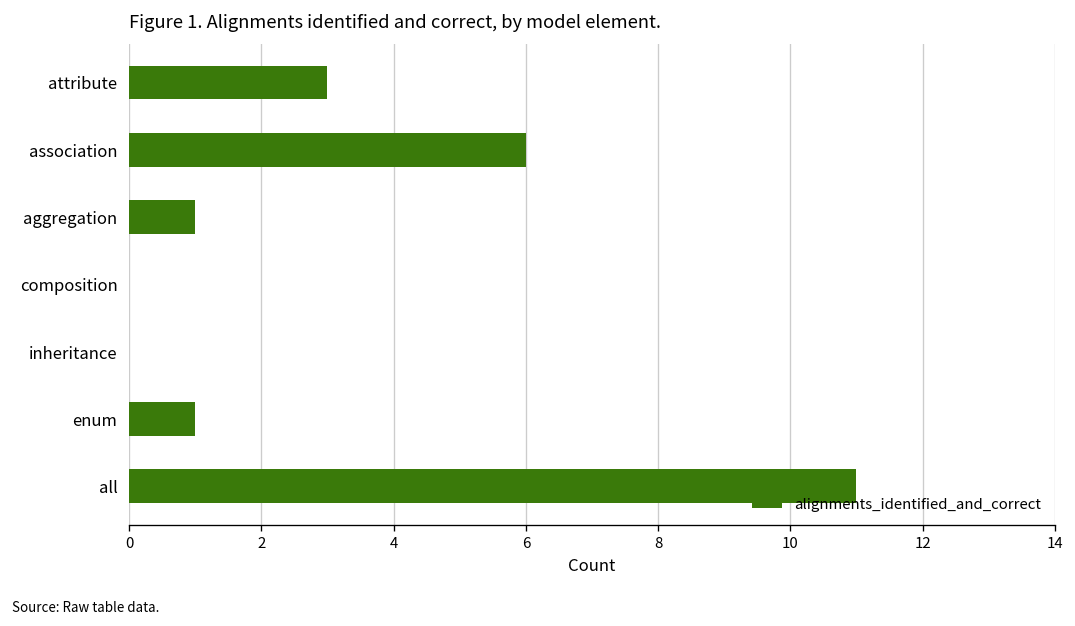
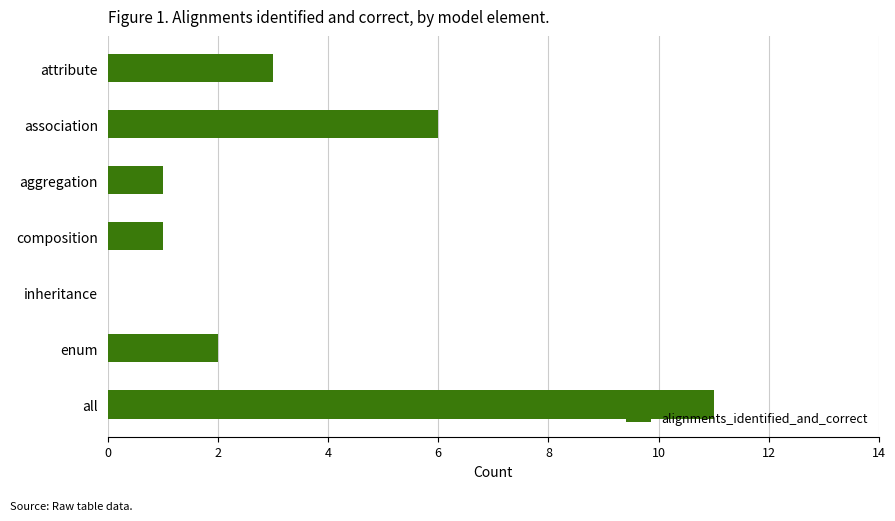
composition: 0 -> 1
enum: 1 -> 2
